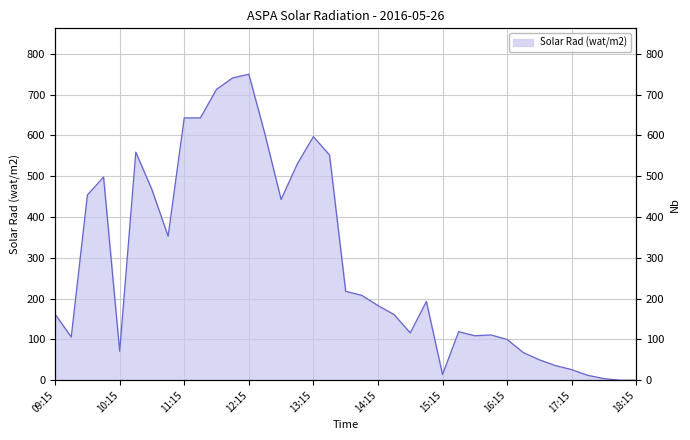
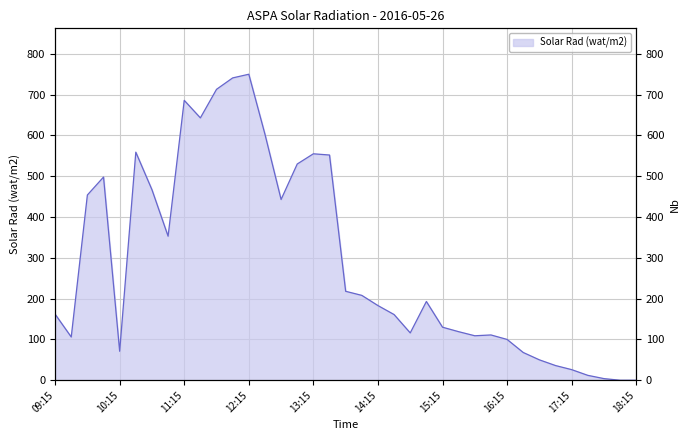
11:15: 640 -> 690
13:15: 600 -> 560
15:15: 10 -> 130
